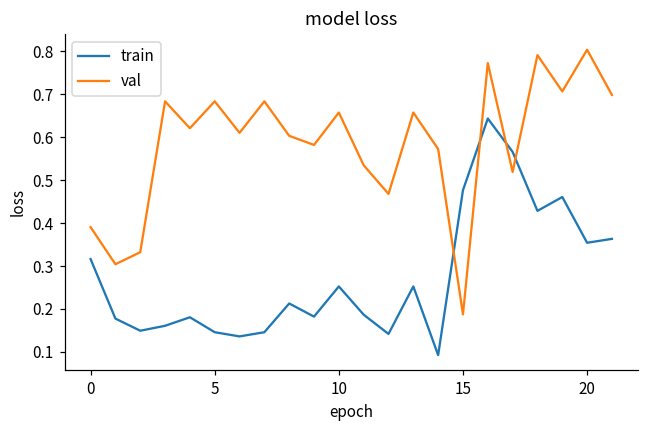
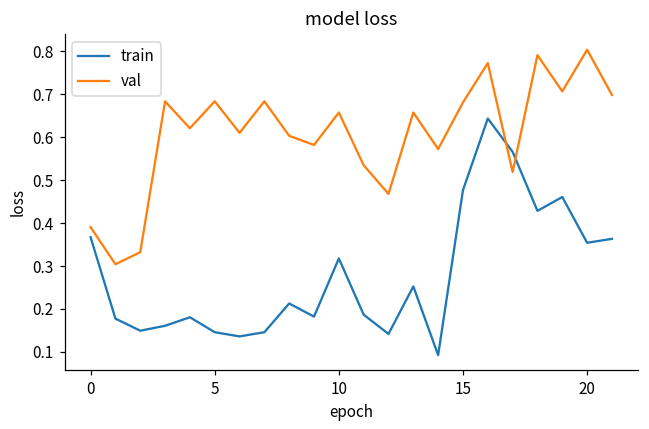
train, 0: 0.32 -> 0.37
train, 10: 0.25 -> 0.32
val, 15: 0.19 -> 0.68
